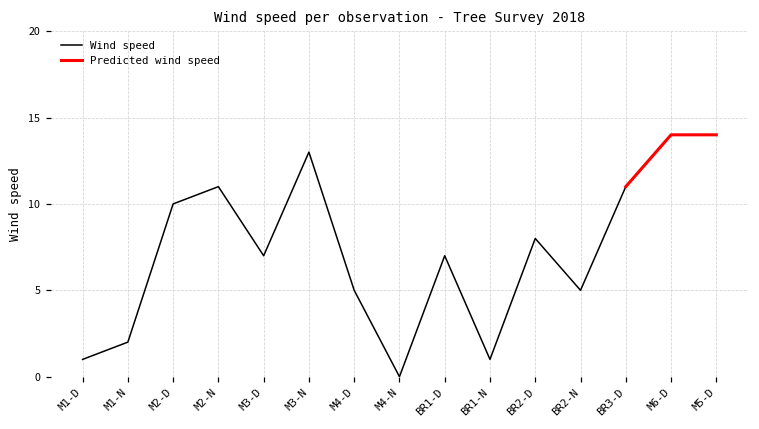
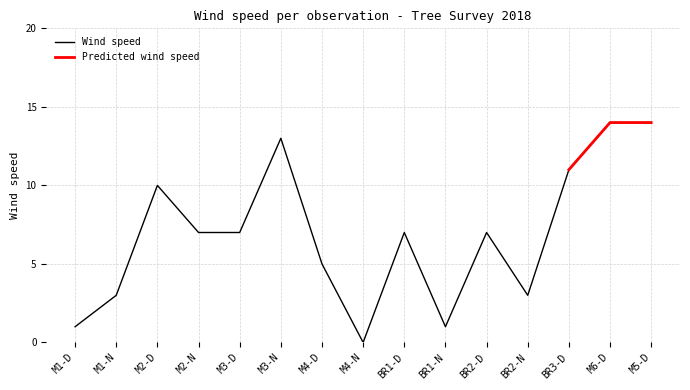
Wind speed, M1-N: 2 -> 3
Wind speed, M2-N: 11 -> 7
Wind speed, BR2-D: 8 -> 7
Wind speed, BR2-N: 5 -> 3
